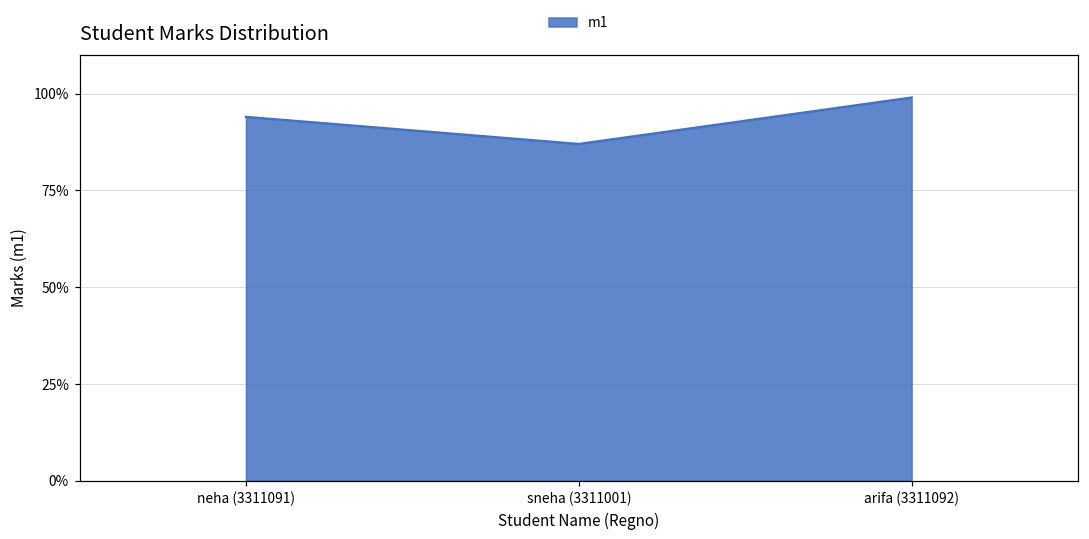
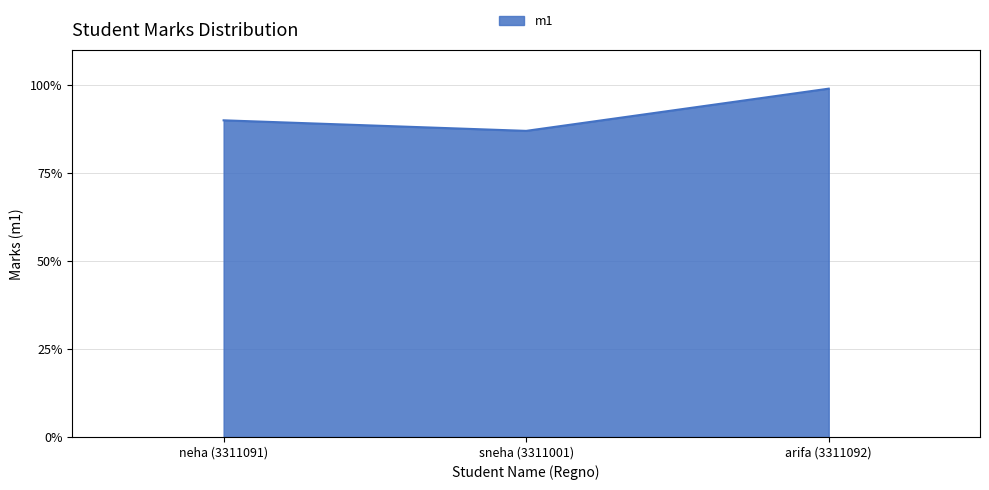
neha (3311091): 94% -> 90%
